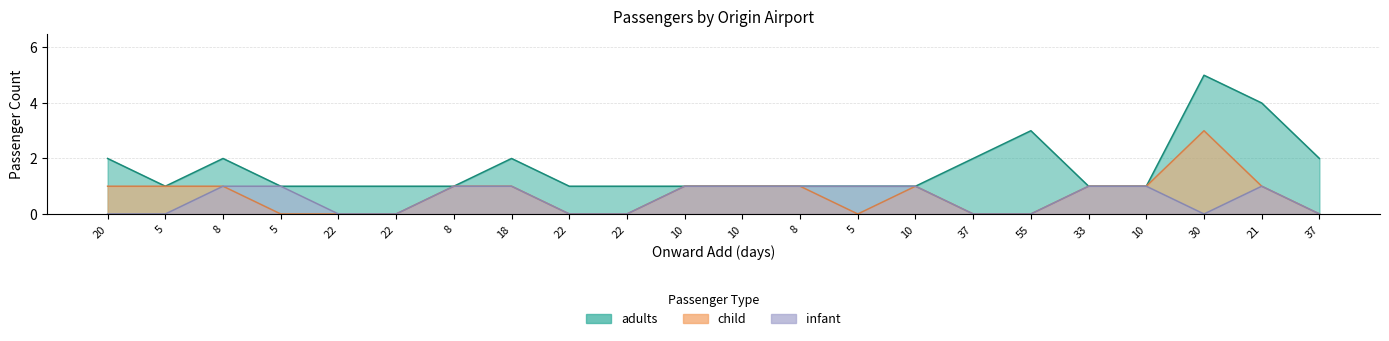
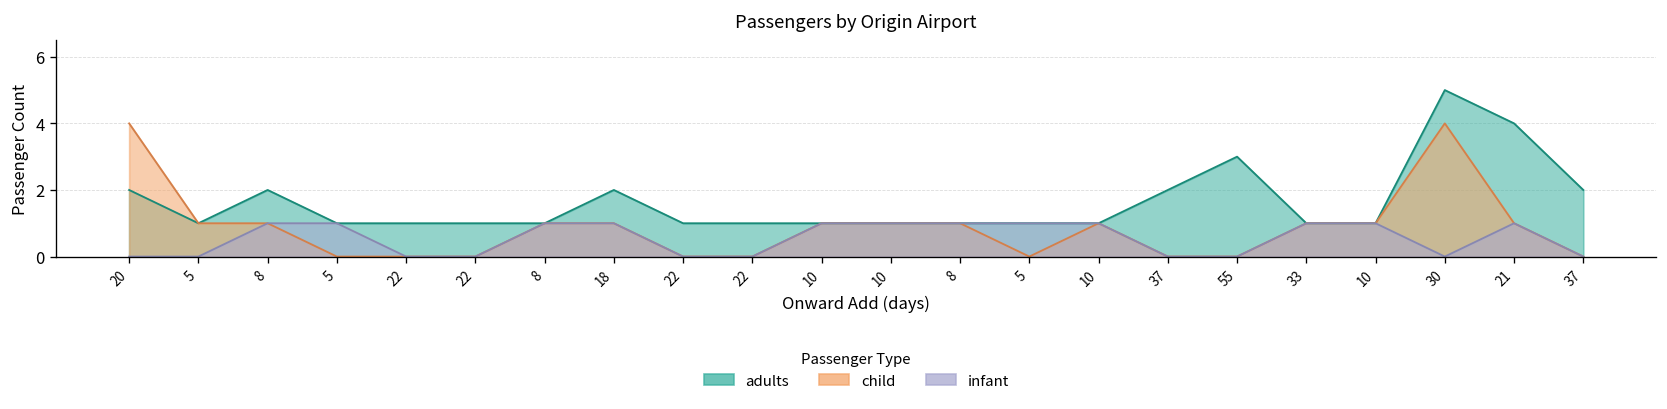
child, 20: 1 -> 4
child, 30: 3 -> 4
